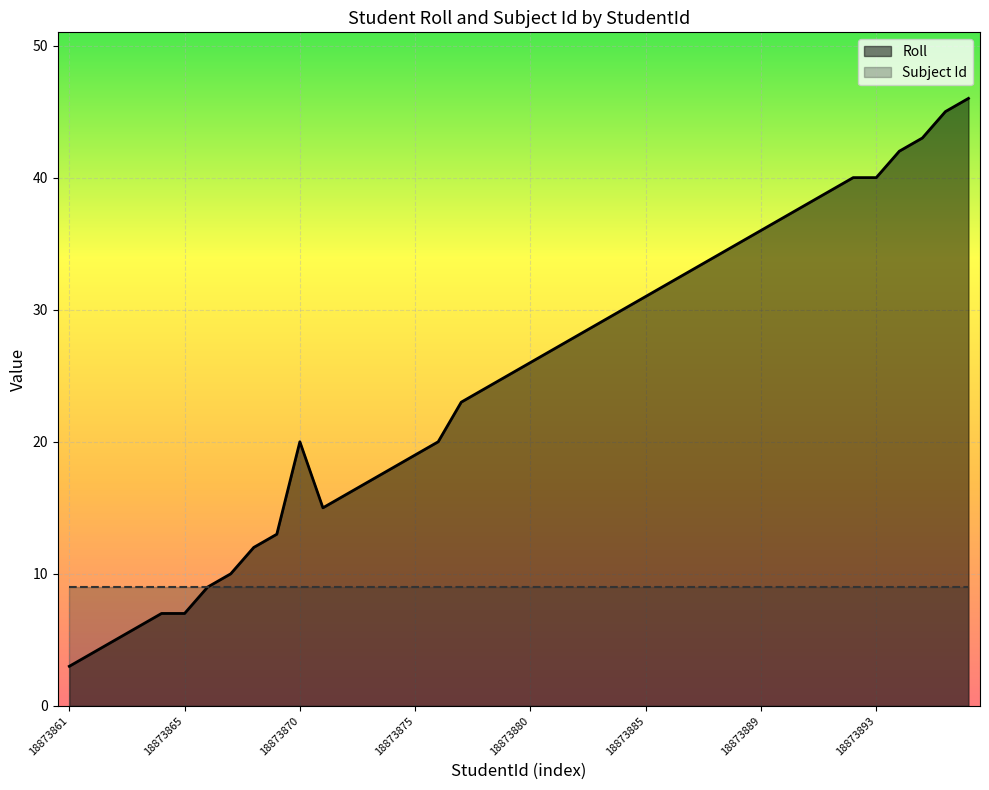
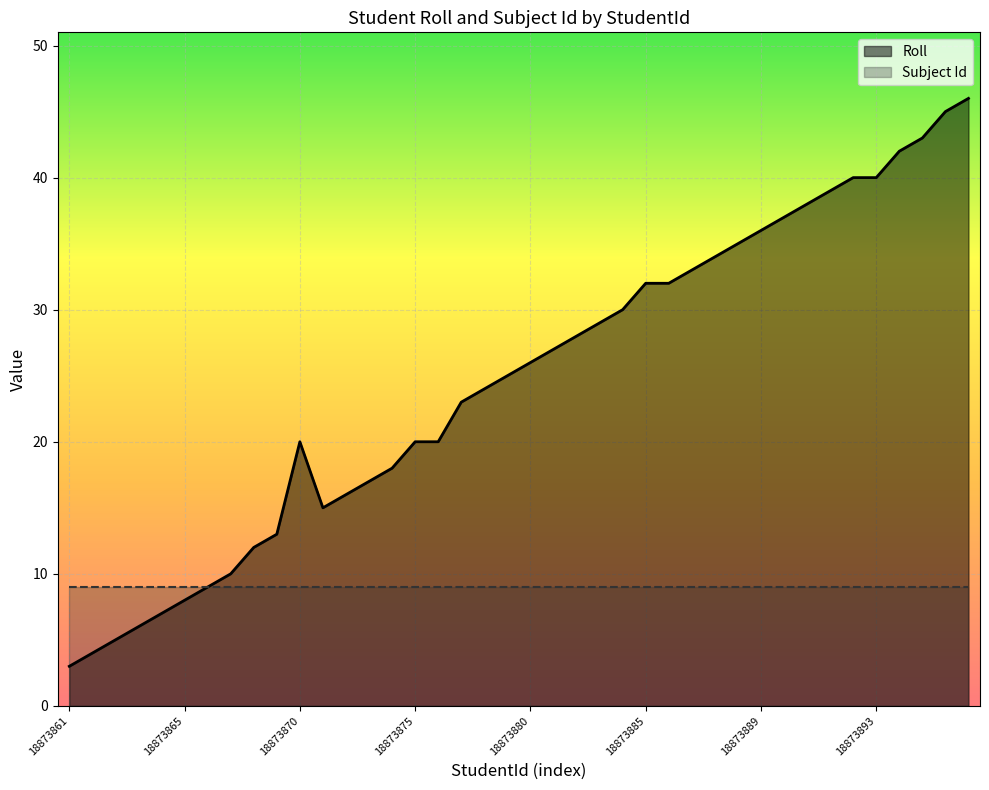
Roll, 18873865: 7 -> 8
Roll, 18873875: 19 -> 20
Roll, 18873885: 31 -> 32
